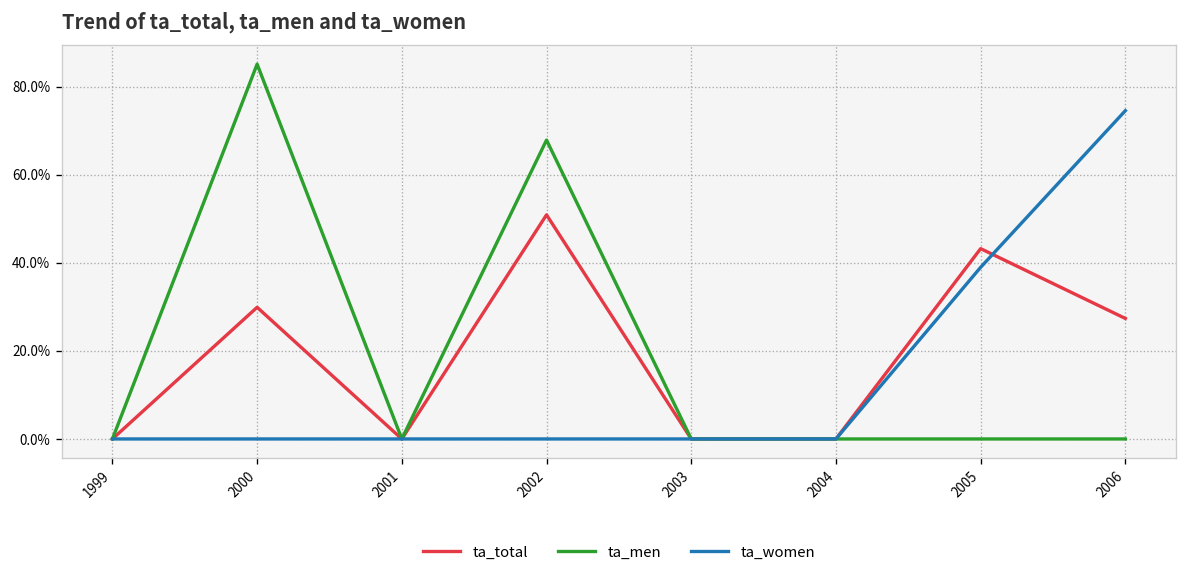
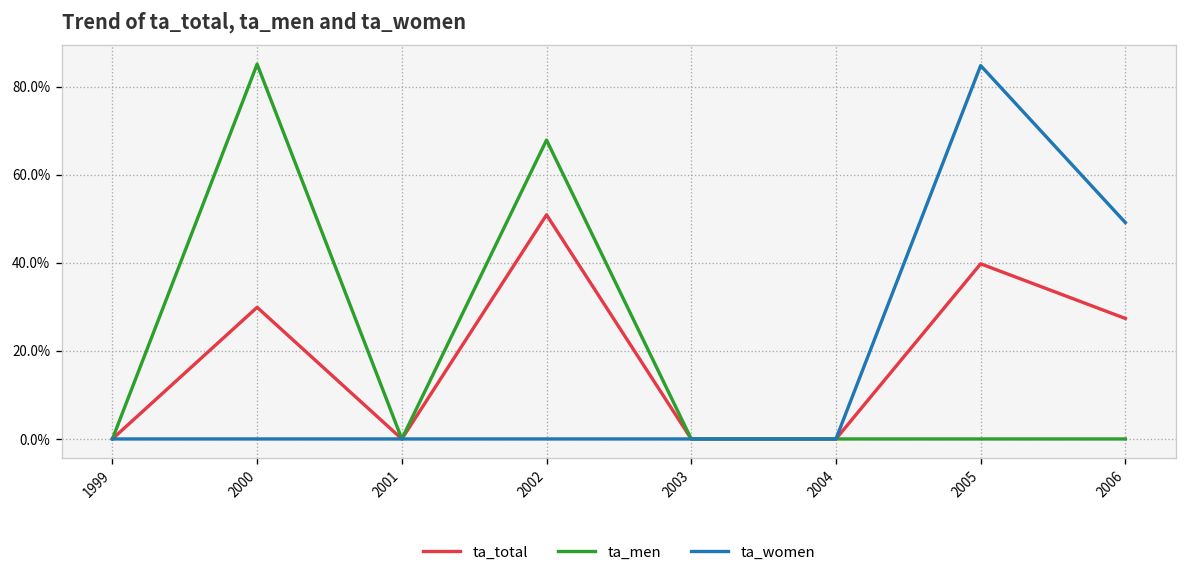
ta_total, 2005: 43% -> 40%
ta_women, 2005: 39% -> 85%
ta_women, 2006: 75% -> 49%
